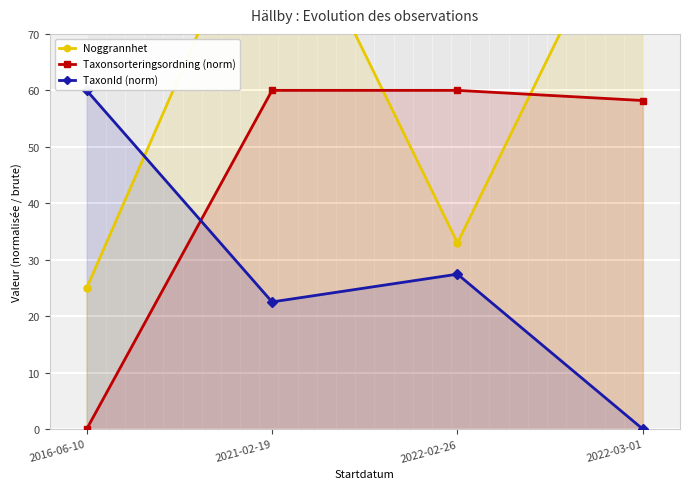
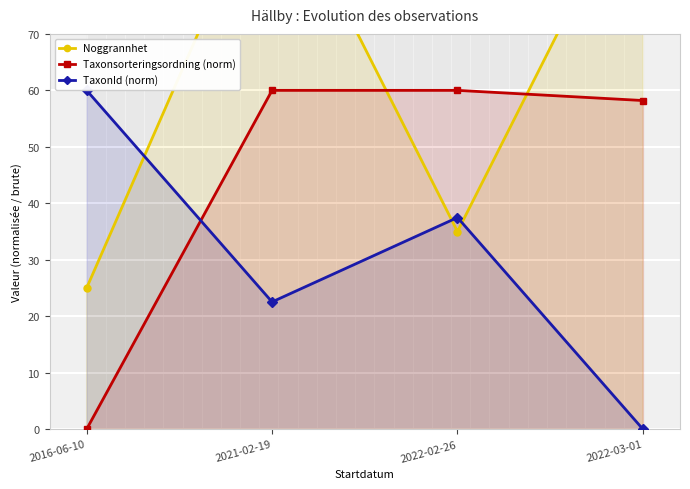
Noggrannhet, 2022-02-26: 33 -> 35
TaxonId (norm), 2022-02-26: 27 -> 37
